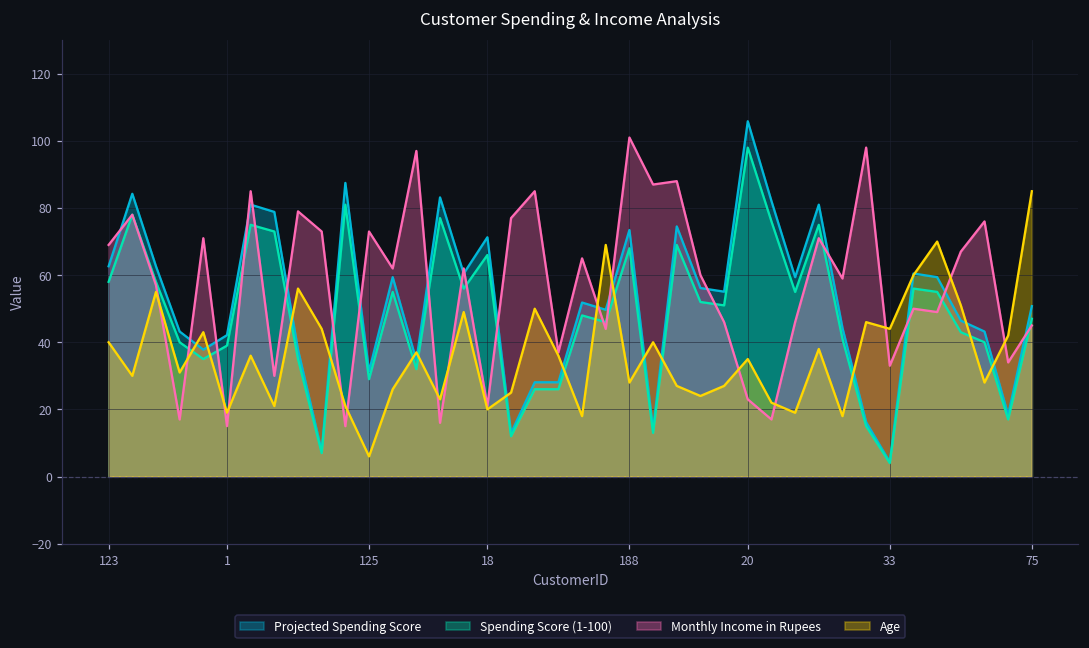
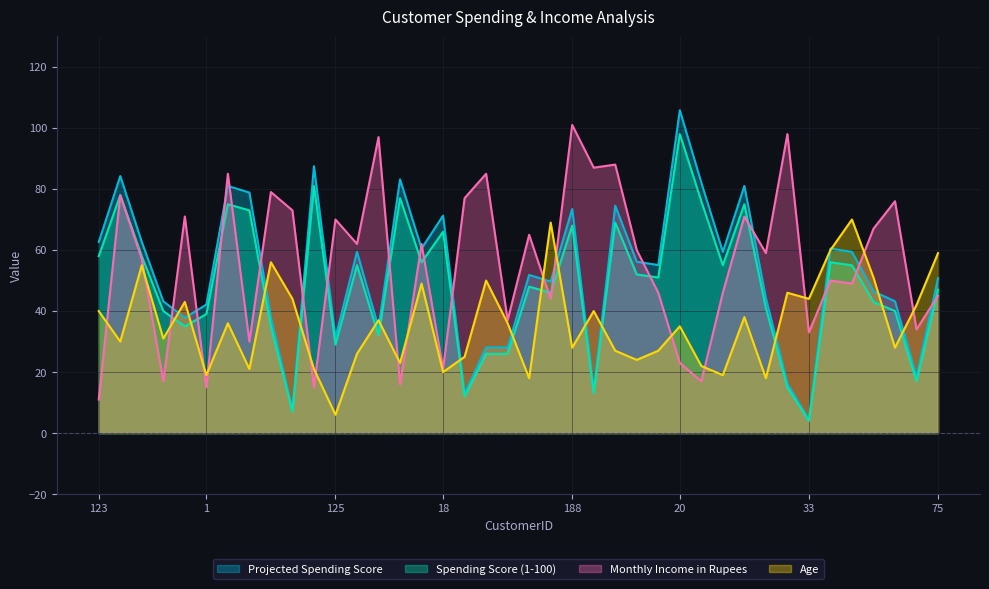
Monthly Income in Rupees, 123: 69 -> 11
Monthly Income in Rupees, 125: 73 -> 70
Age, 75: 85 -> 59
